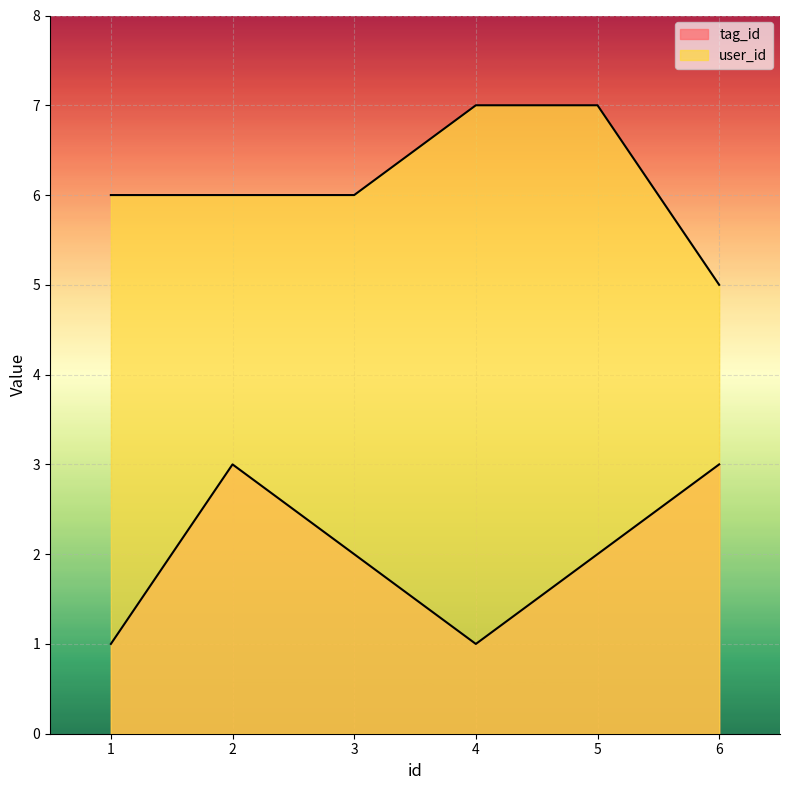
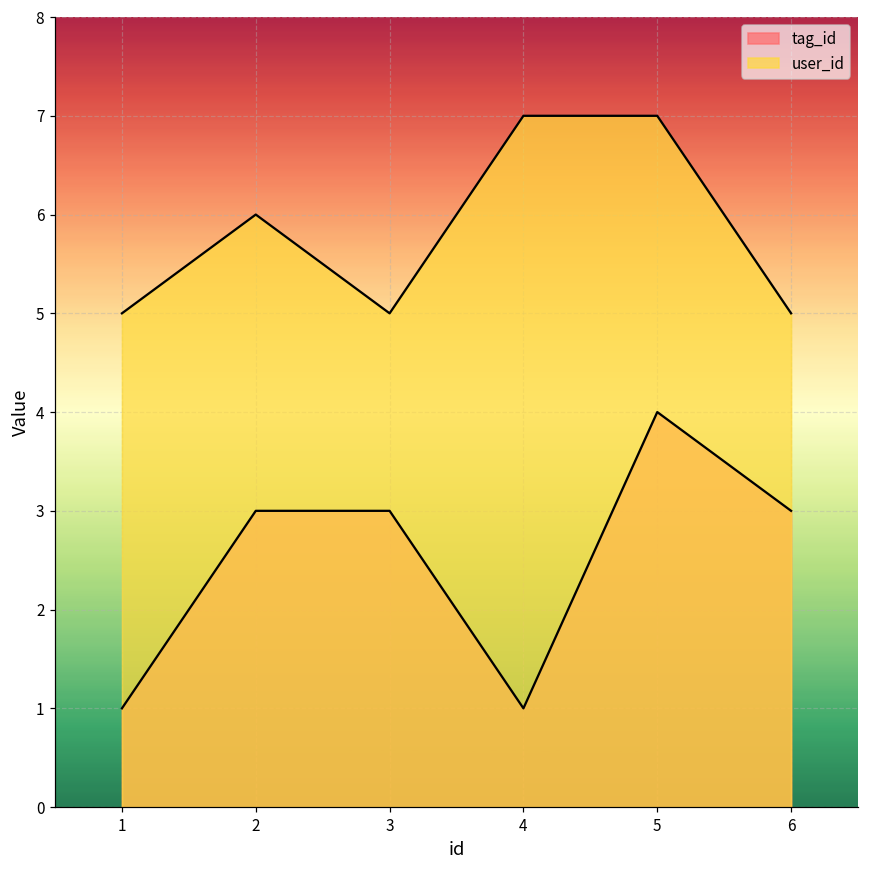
user_id, 1: 6 -> 5
tag_id, 3: 2 -> 3
user_id, 3: 6 -> 5
tag_id, 5: 2 -> 4
